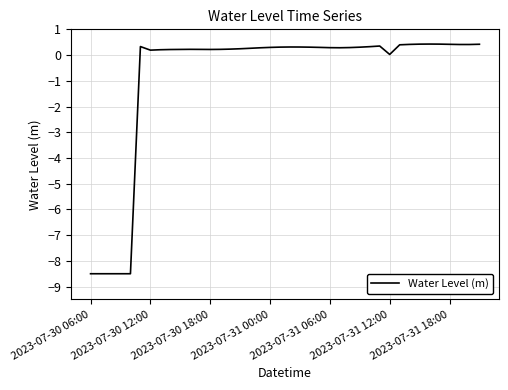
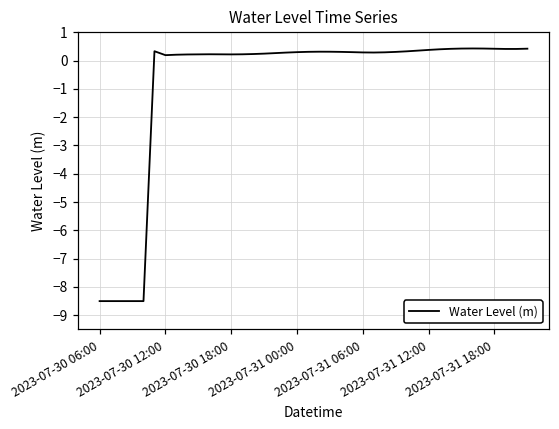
2023-07-31 12:00: 0.0 -> 0.4
